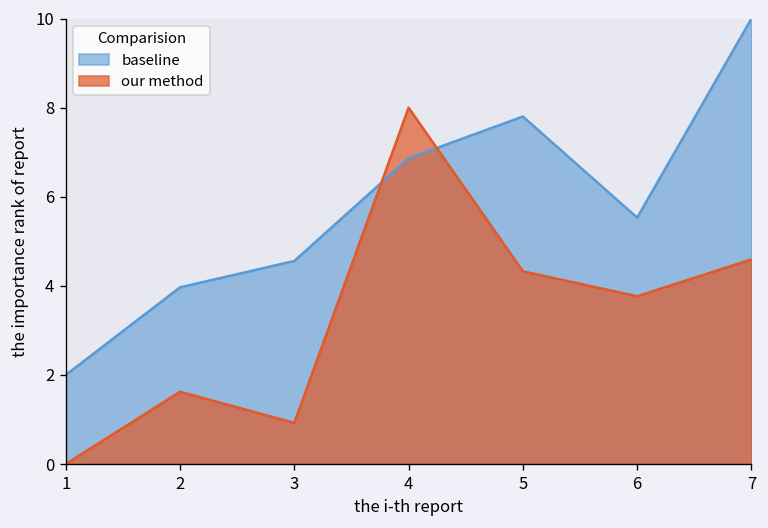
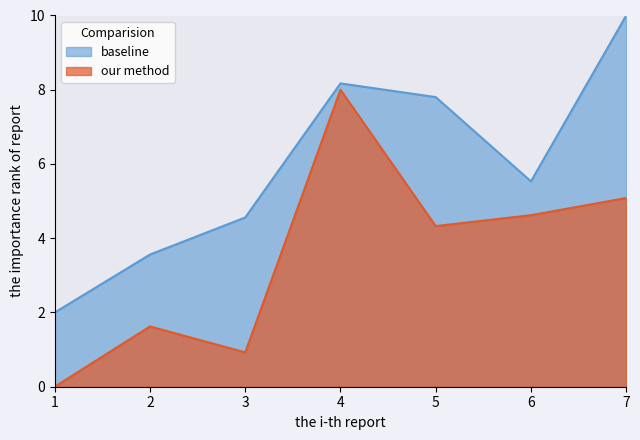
baseline, 2: 4.0 -> 3.6
baseline, 4: 6.9 -> 8.2
our method, 6: 3.8 -> 4.6
our method, 7: 4.6 -> 5.1
